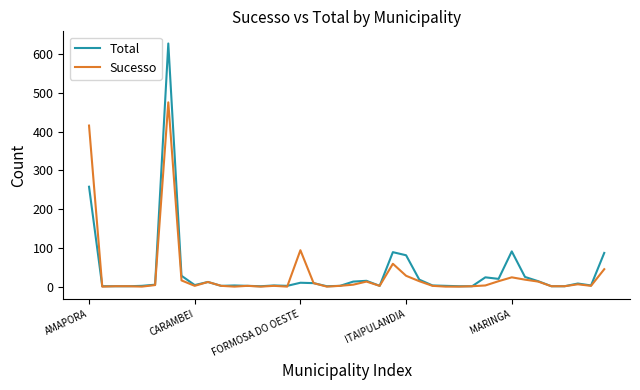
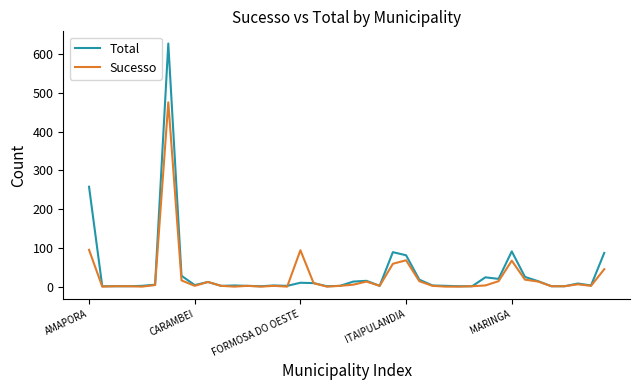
Sucesso, AMAPORA: 420 -> 100
Sucesso, ITAIPULANDIA: 30 -> 70
Sucesso, MARINGA: 20 -> 70
